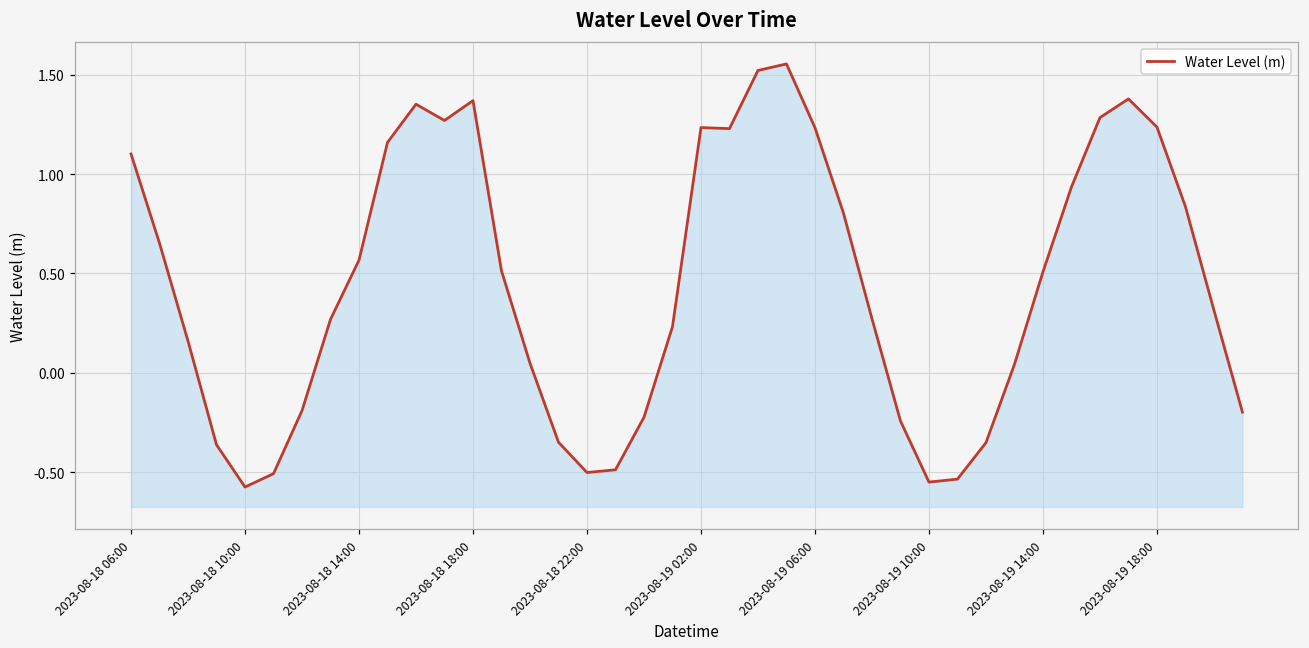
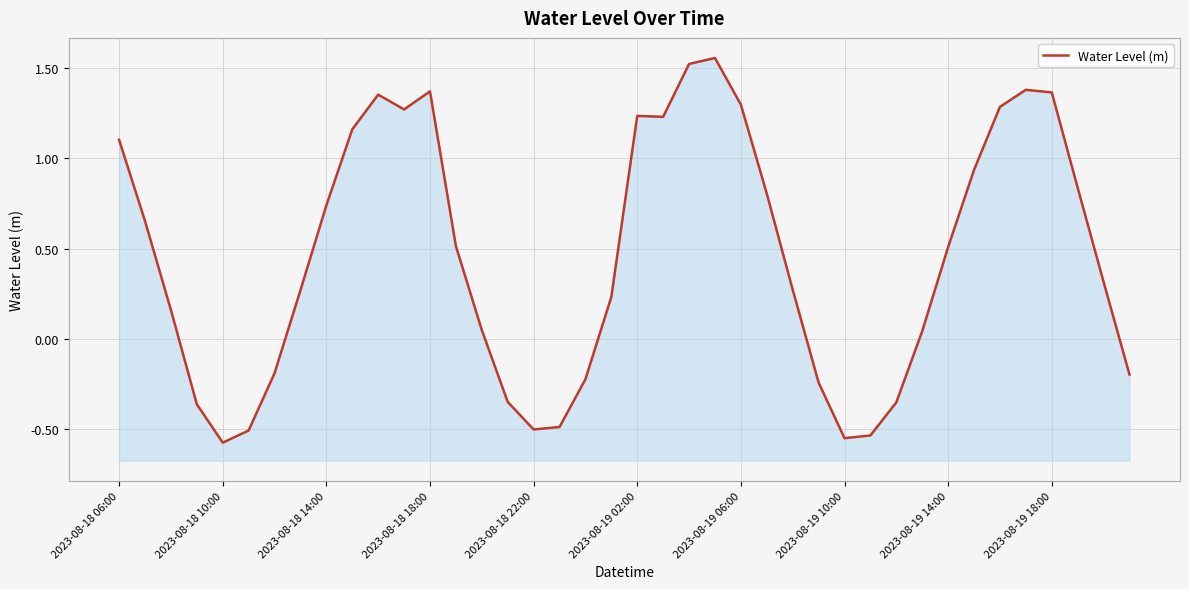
2023-08-18 14:00: 0.57 -> 0.74
2023-08-19 06:00: 1.23 -> 1.30
2023-08-19 18:00: 1.24 -> 1.36
